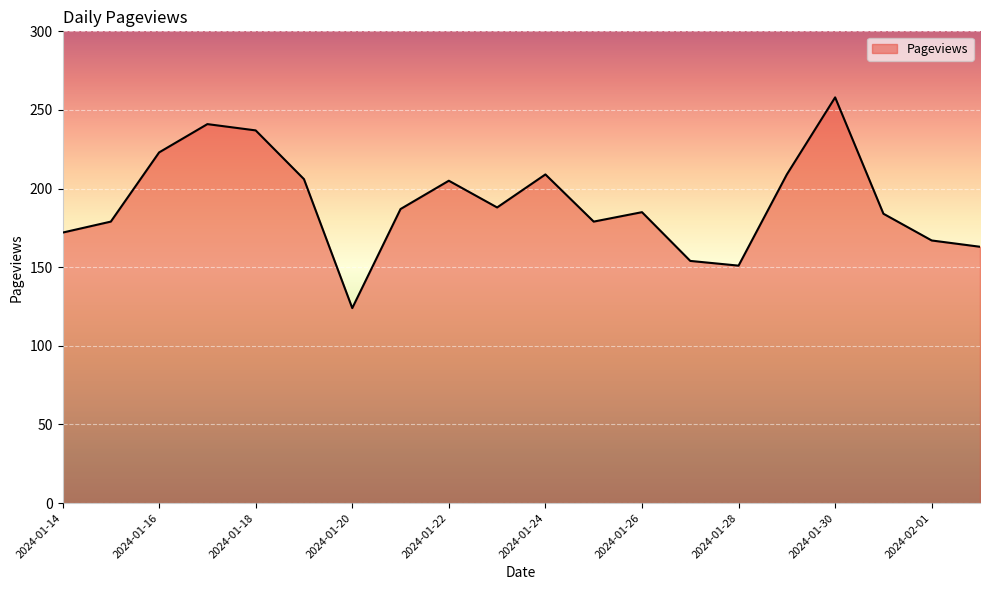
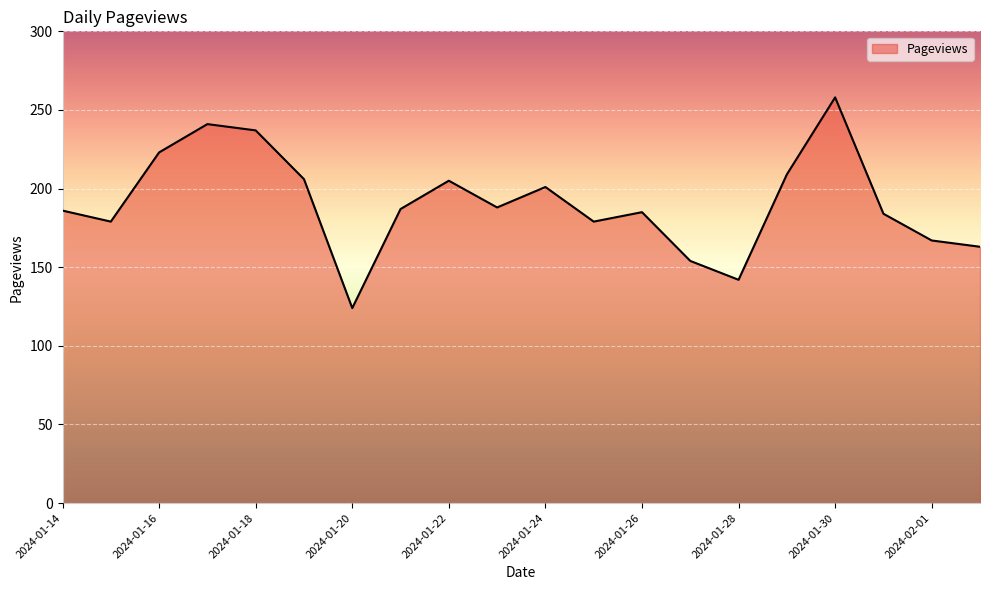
2024-01-14: 172 -> 186
2024-01-24: 209 -> 201
2024-01-28: 151 -> 142
